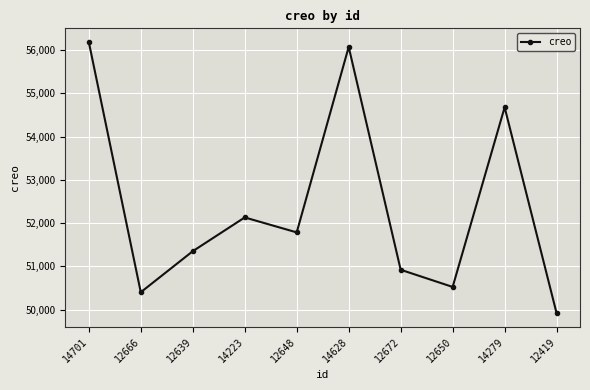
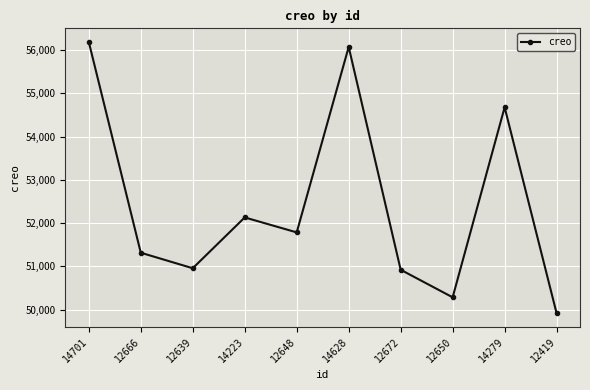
12666: 50,400 -> 51,300
12639: 51,400 -> 51,000
12650: 50,500 -> 50,300
